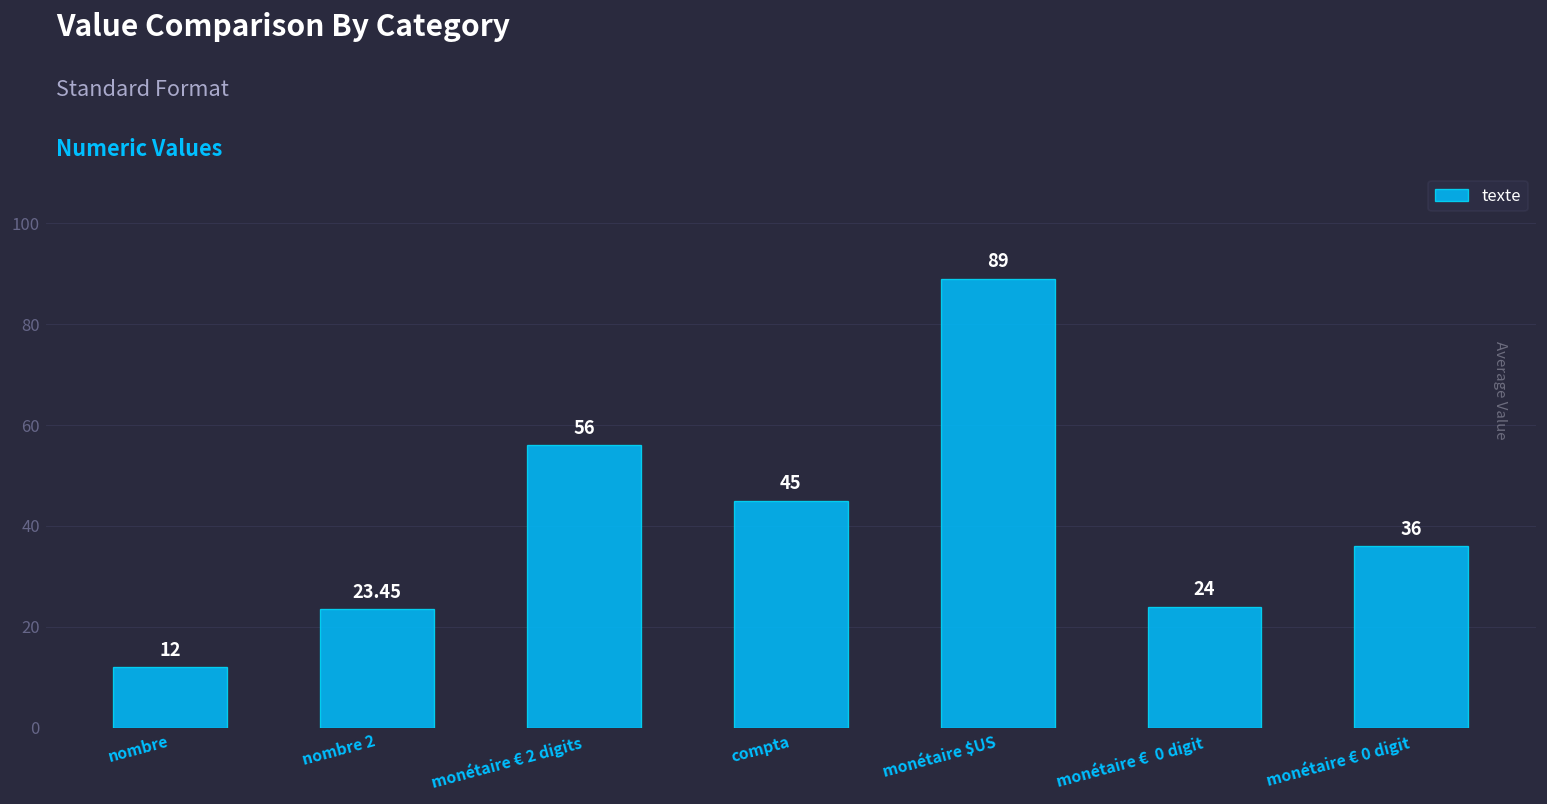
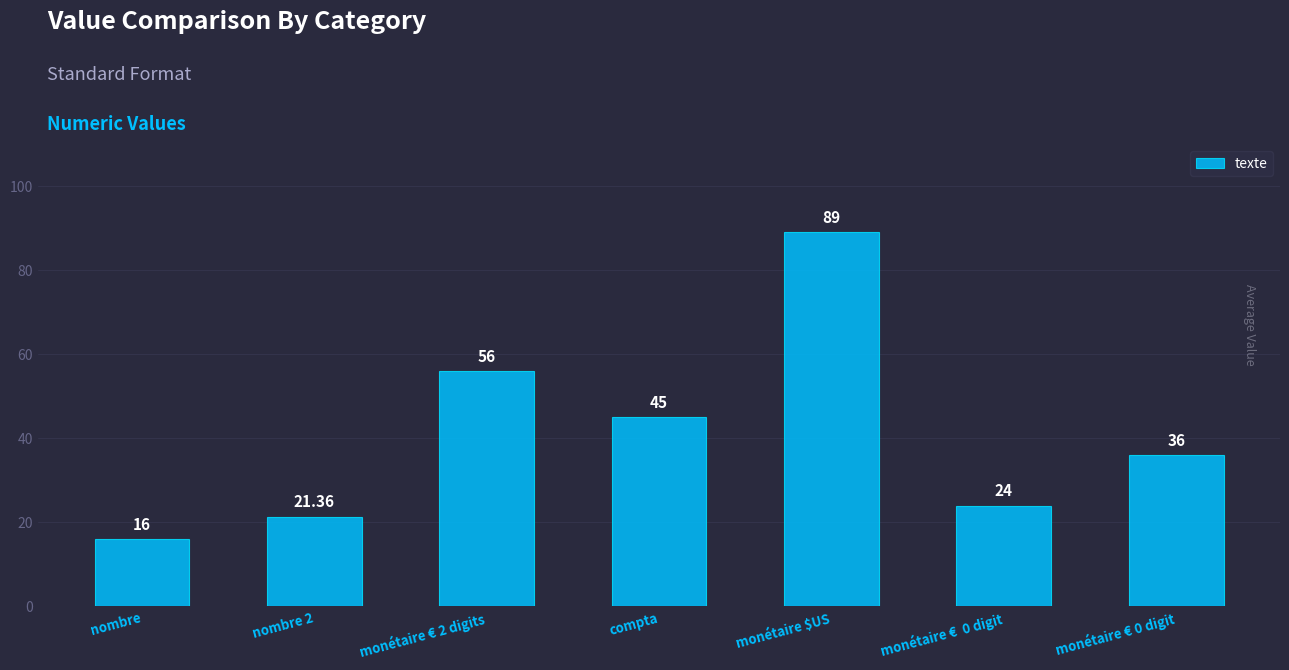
nombre: 12 -> 16
nombre 2: 23.45 -> 21.36
